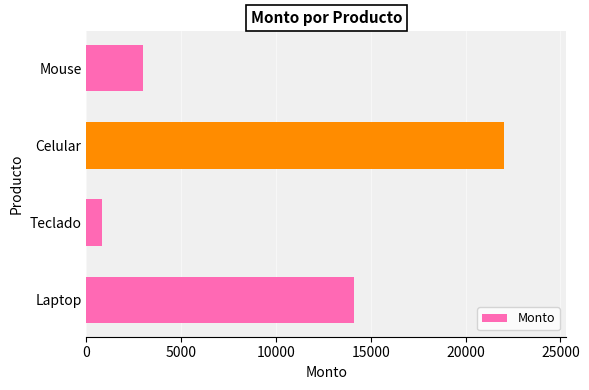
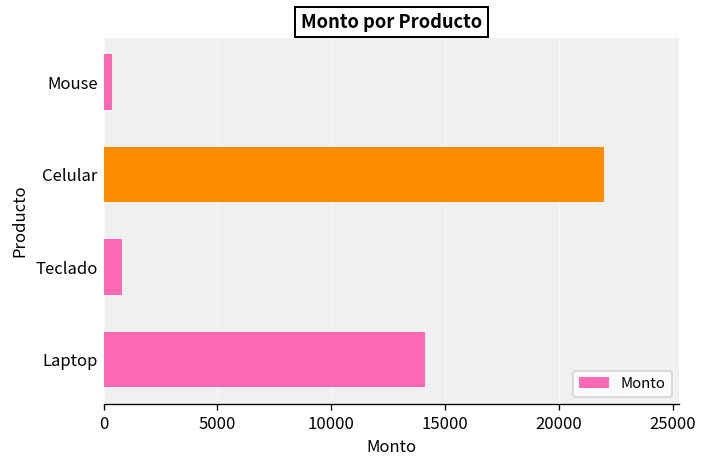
Mouse: 3000 -> 400
